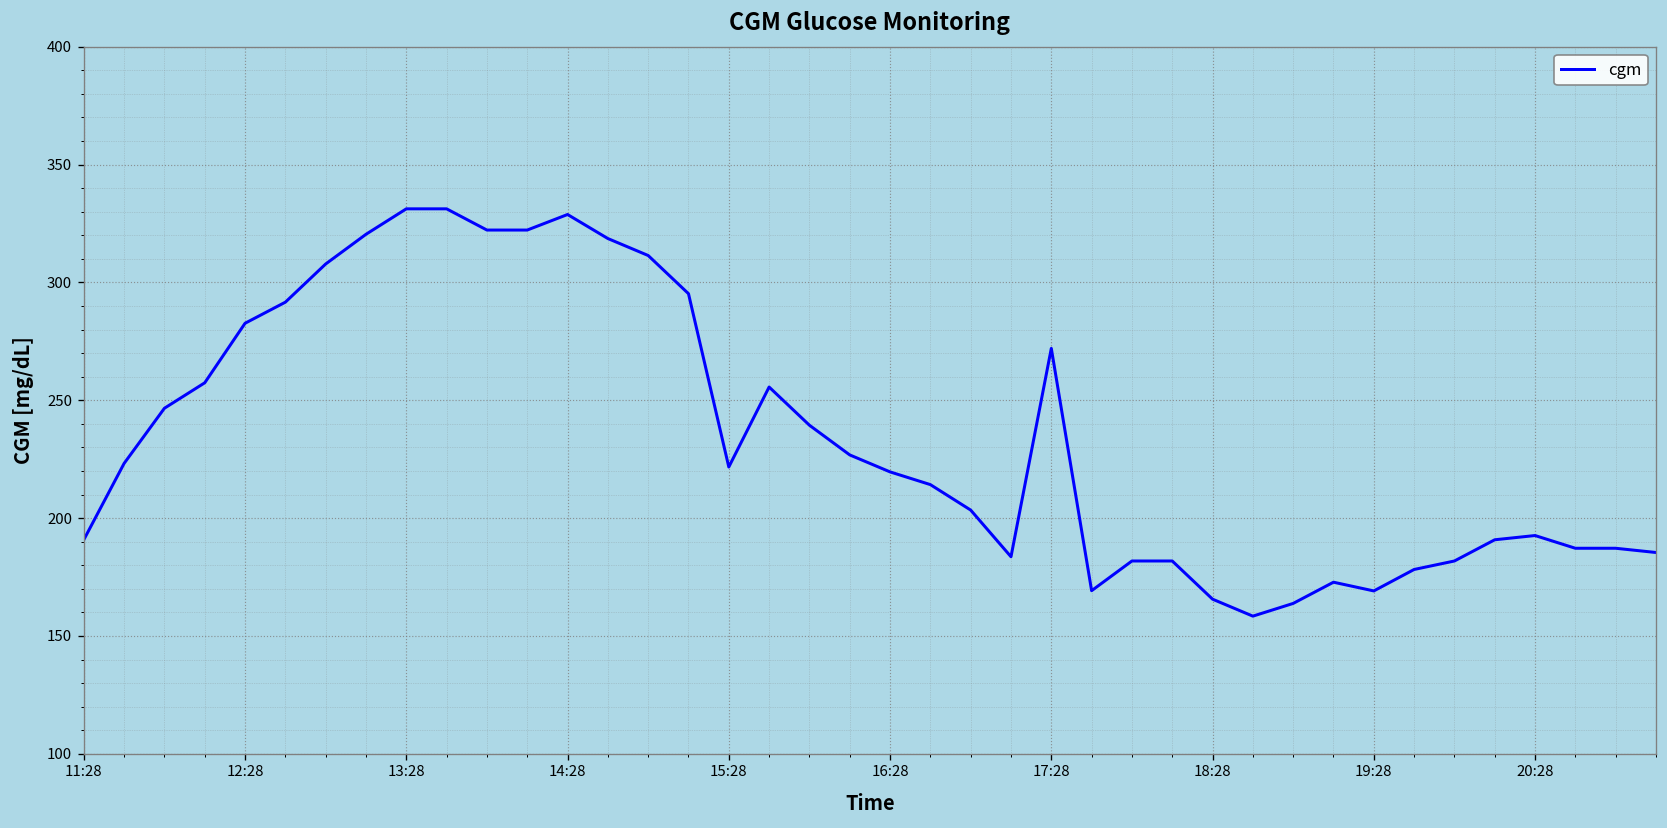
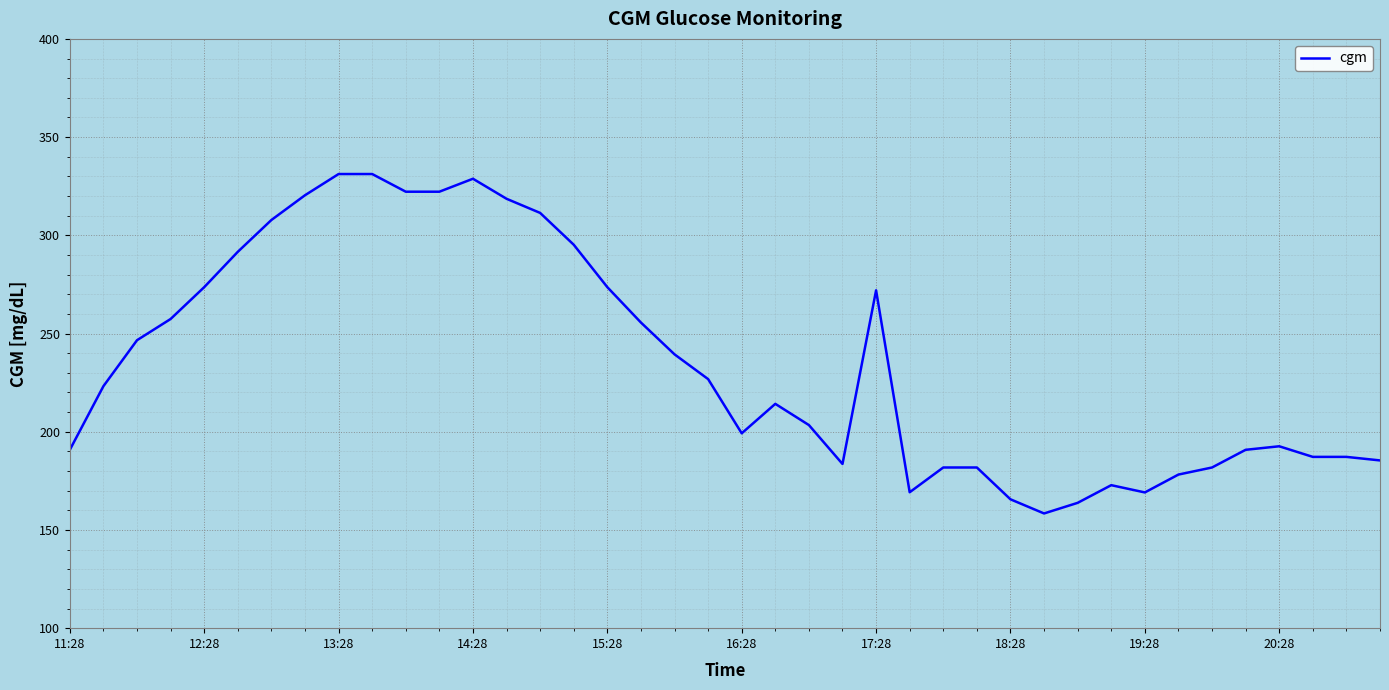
12:28: 283 -> 274
15:28: 222 -> 274
16:28: 220 -> 199
